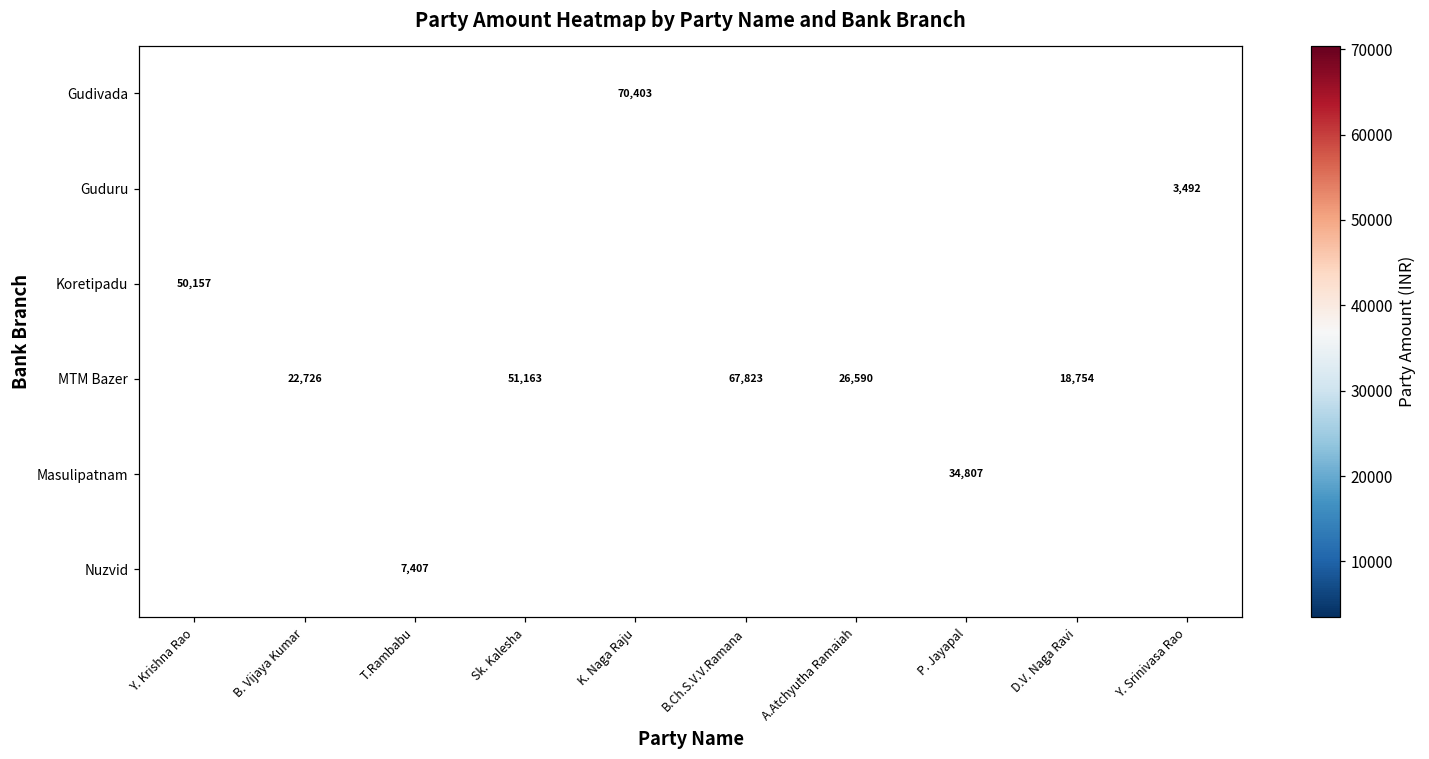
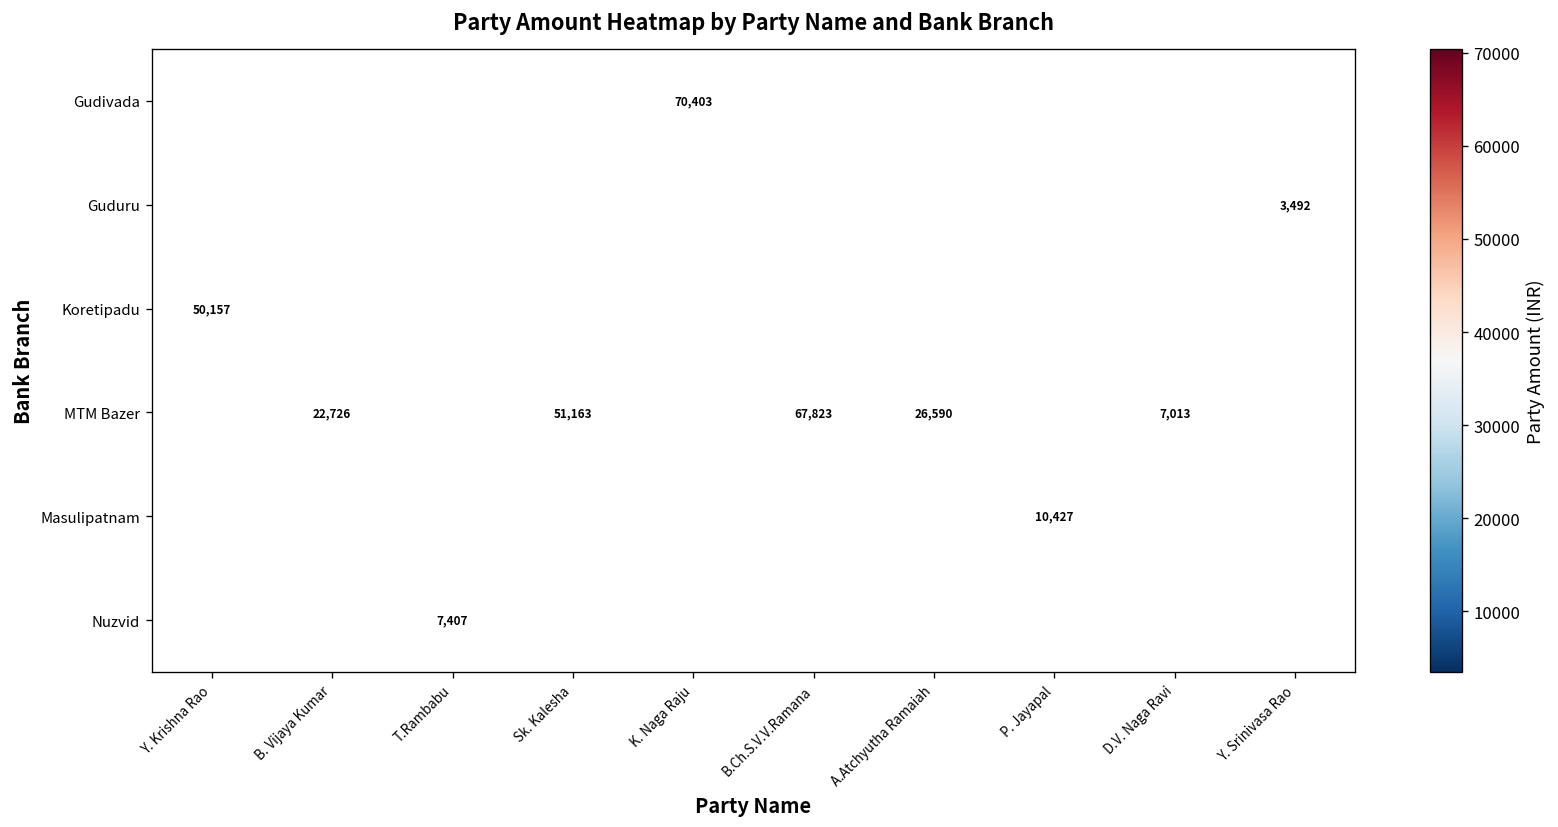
MTM Bazer, D.V. Naga Ravi: 18,754 -> 7,013
Masulipatnam, P. Jayapal: 34,807 -> 10,427
